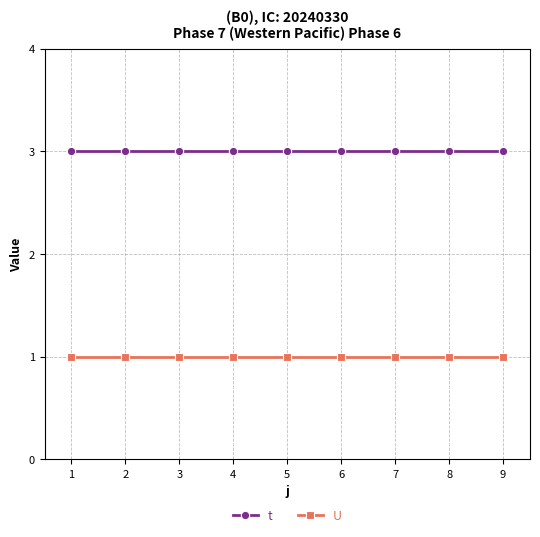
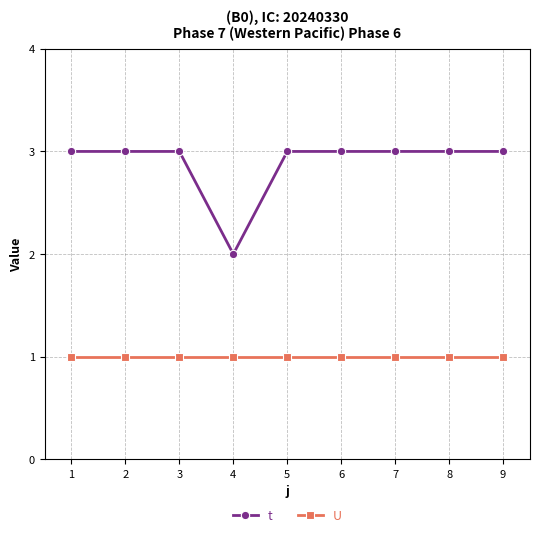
t, 4: 3 -> 2
